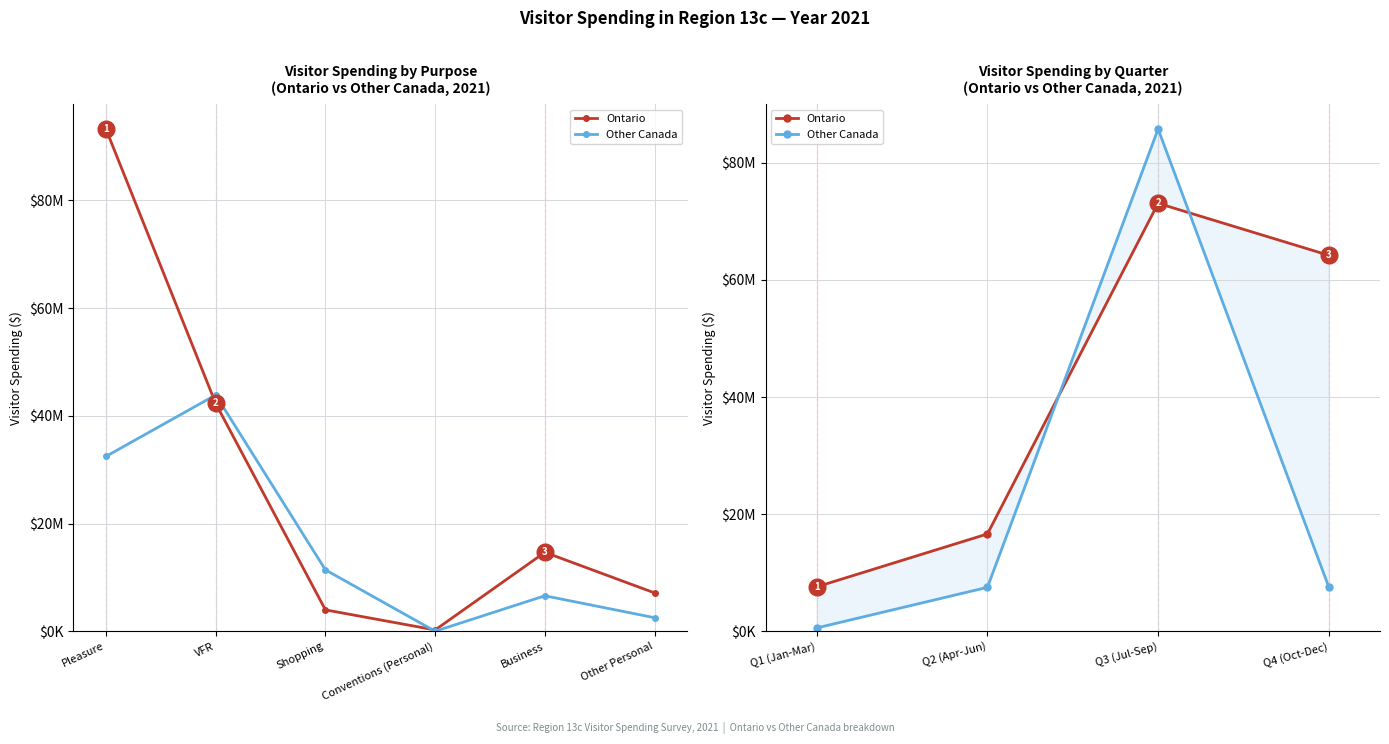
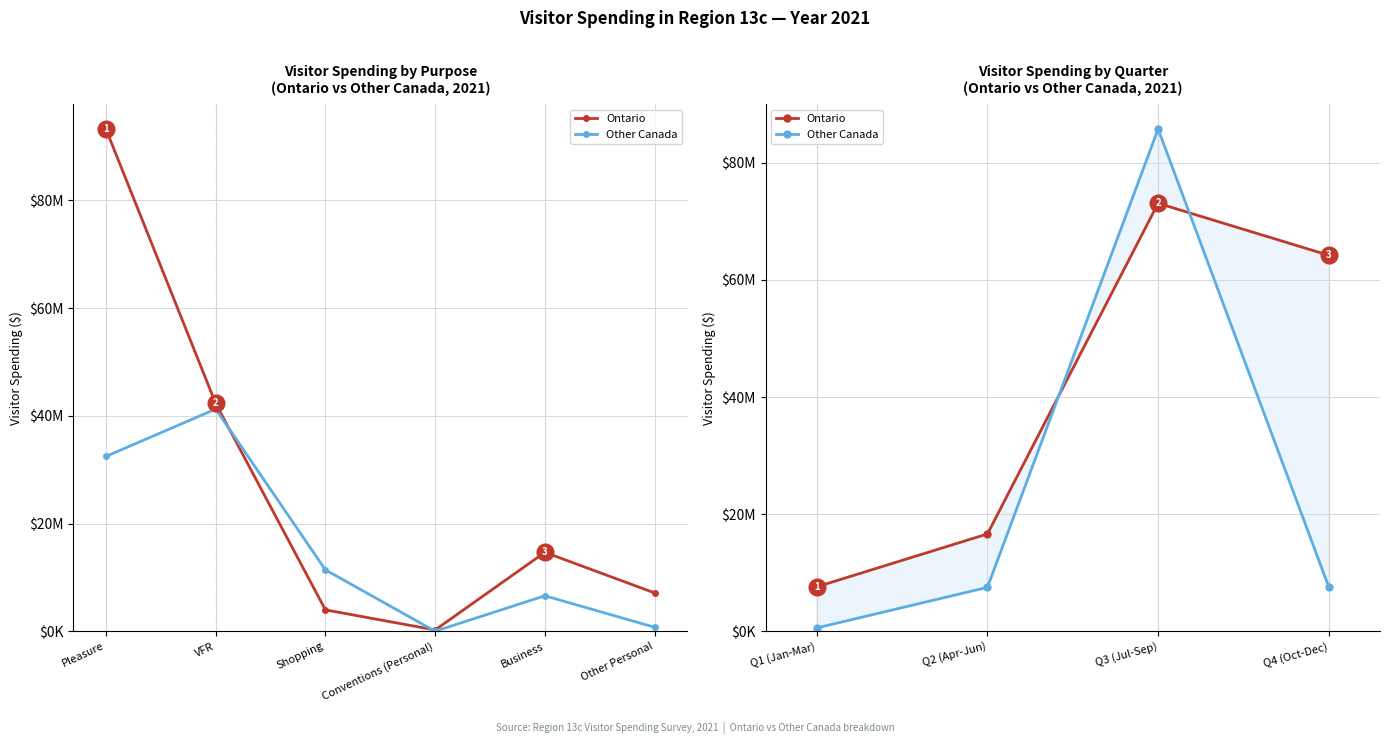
Visitor Spending by Purpose (Ontario vs Other Canada, 2021), Other Canada, VFR: $44000000 -> $41000000
Visitor Spending by Purpose (Ontario vs Other Canada, 2021), Other Canada, Other Personal: $3000000 -> $1000000
